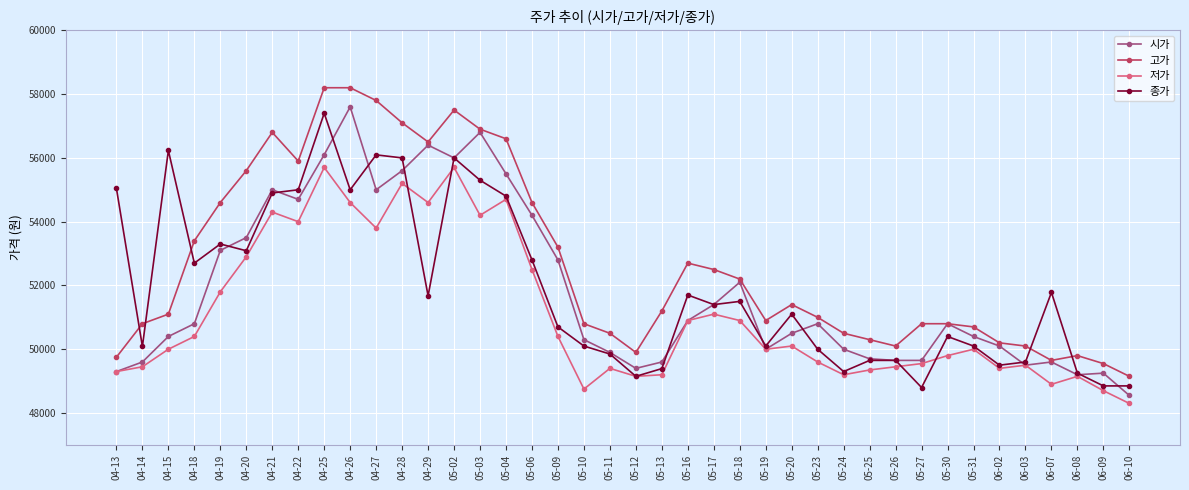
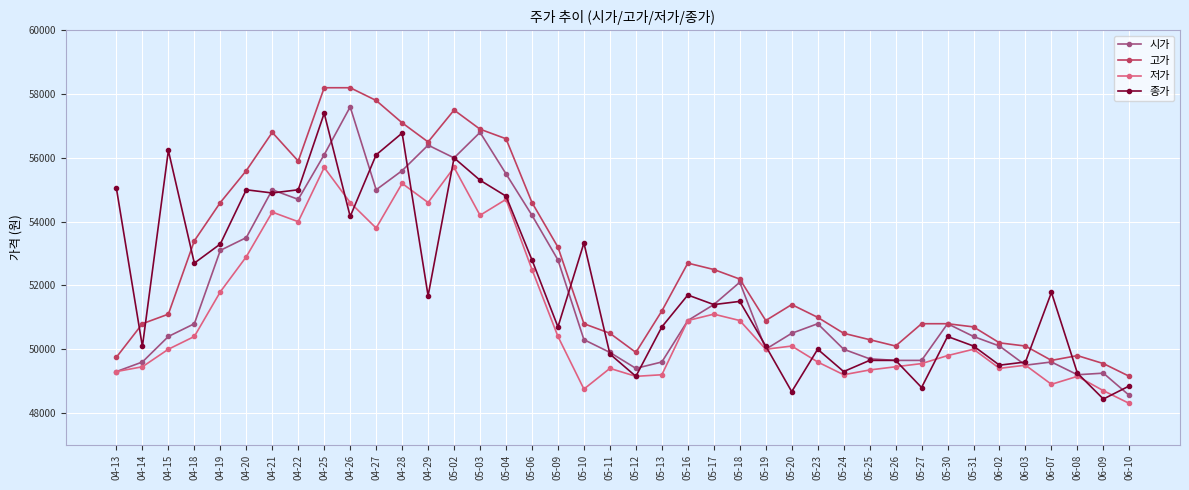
종가, 04-20: 53100 -> 55000
종가, 04-26: 55000 -> 54200
종가, 04-28: 56000 -> 56800
종가, 05-10: 50100 -> 53300
종가, 05-13: 49400 -> 50700
종가, 05-20: 51100 -> 48700
종가, 06-09: 48900 -> 48400
